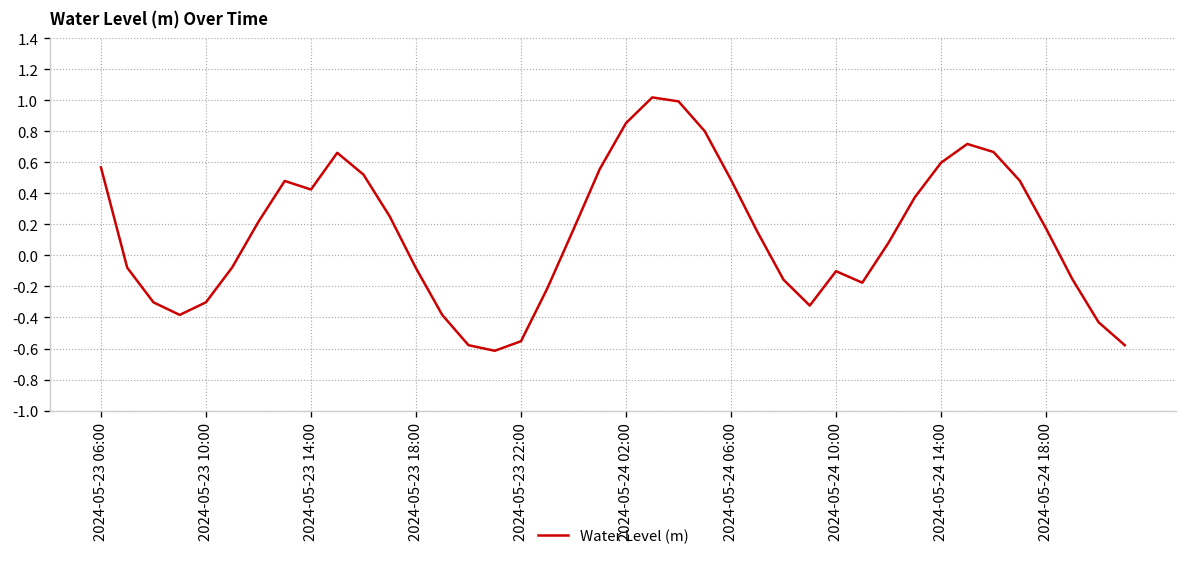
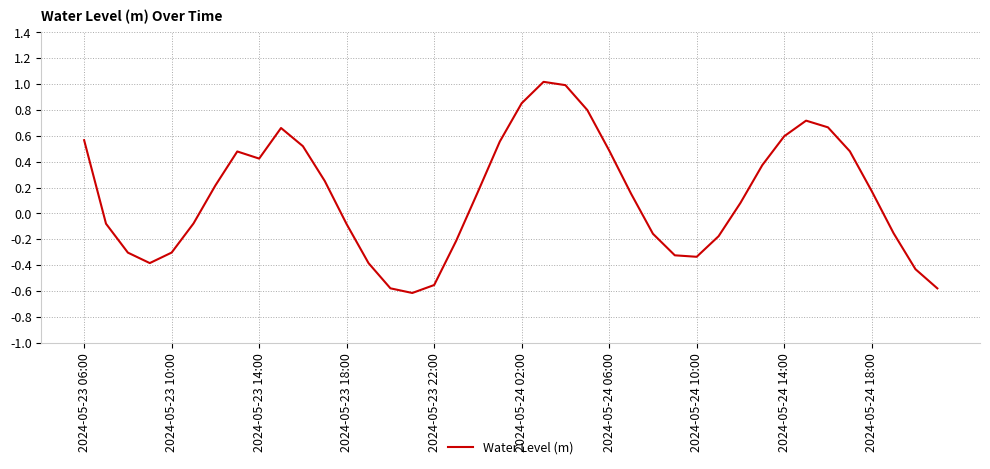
2024-05-24 10:00: -0.10 -> -0.33
